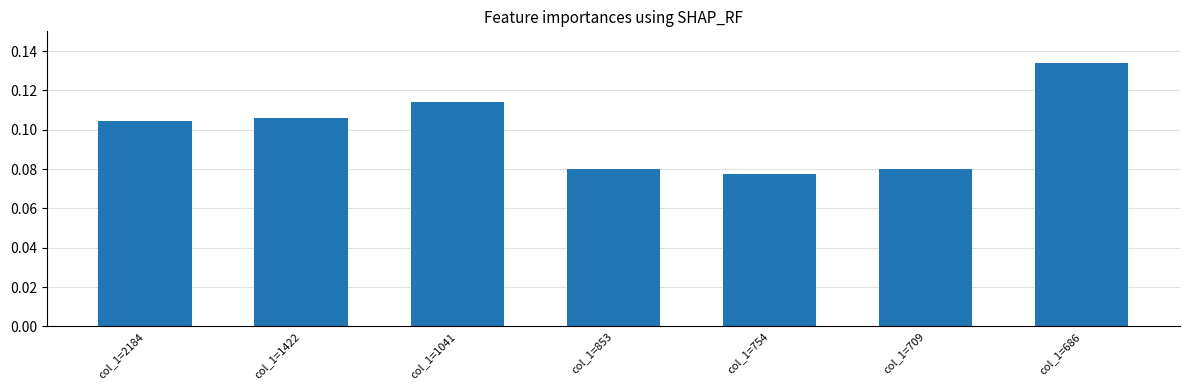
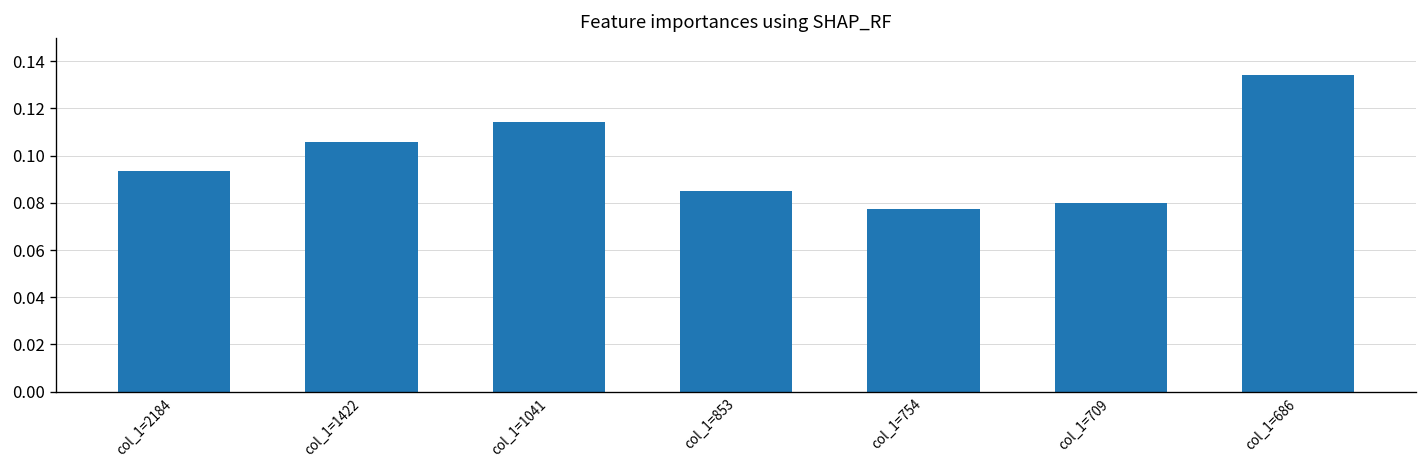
col_1=2184: 0.104 -> 0.093
col_1=853: 0.080 -> 0.085
